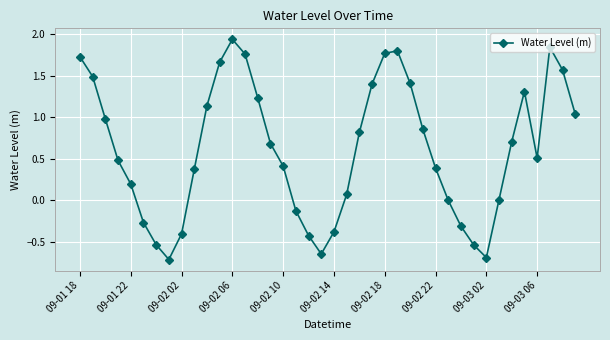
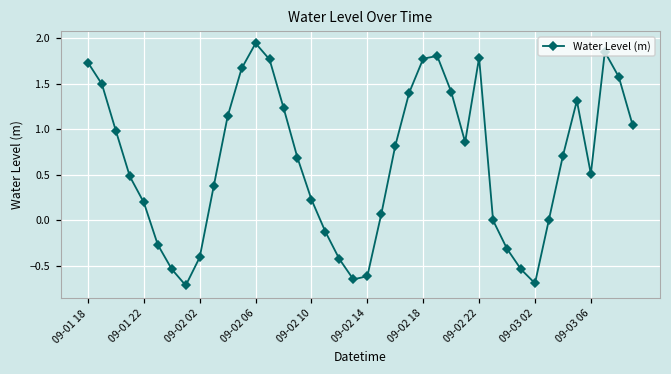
09-02 10: 0.4 -> 0.2
09-02 14: -0.4 -> -0.6
09-02 22: 0.4 -> 1.8
